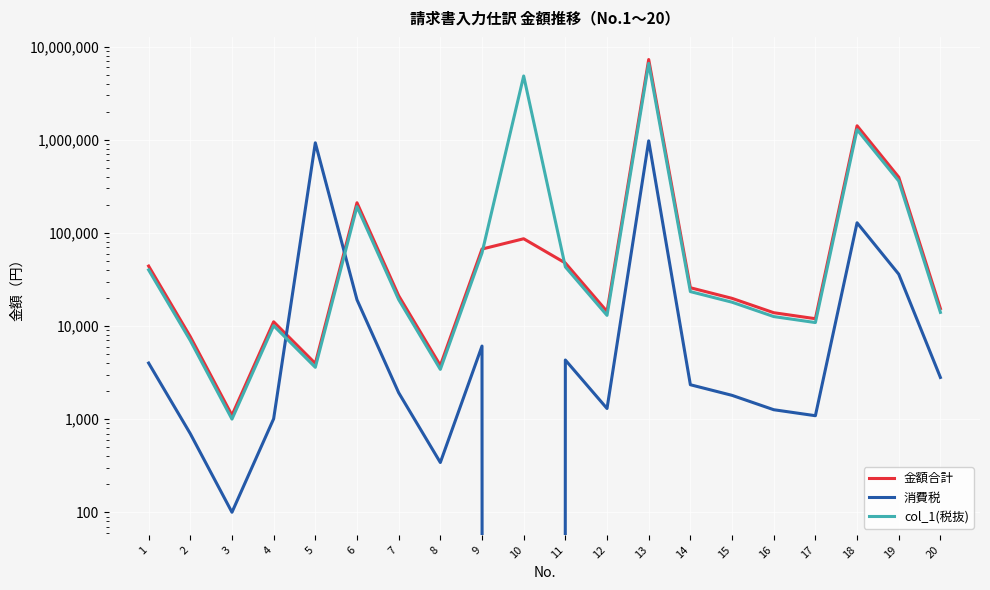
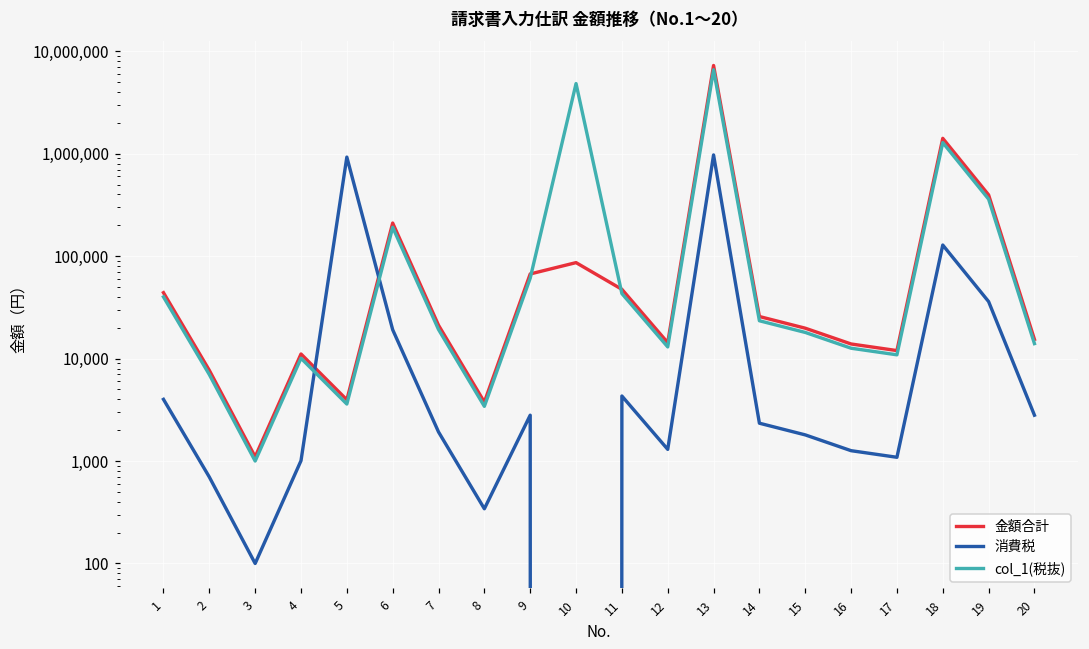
消費税, 9: 6,000 -> 2,800
